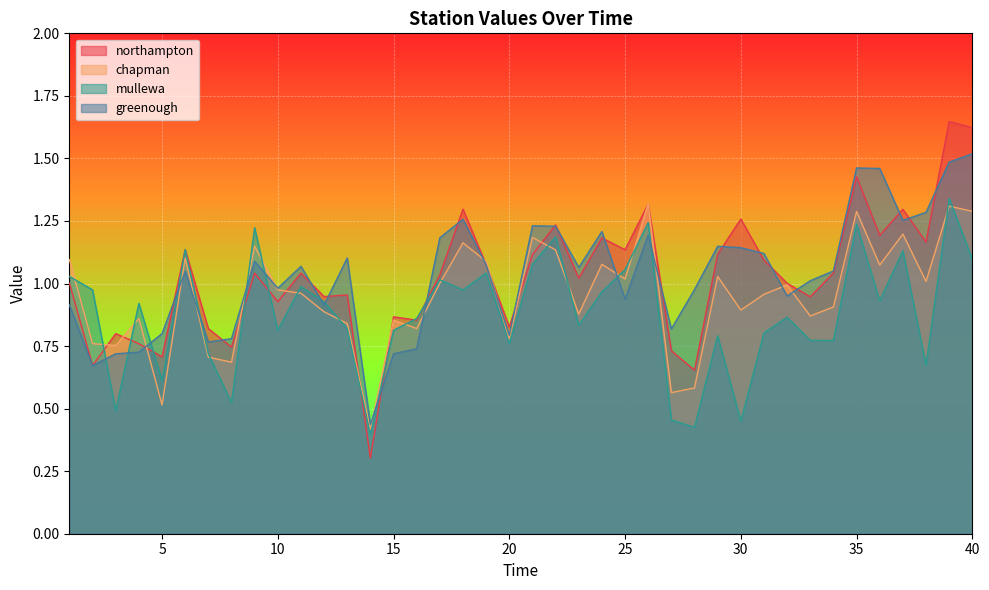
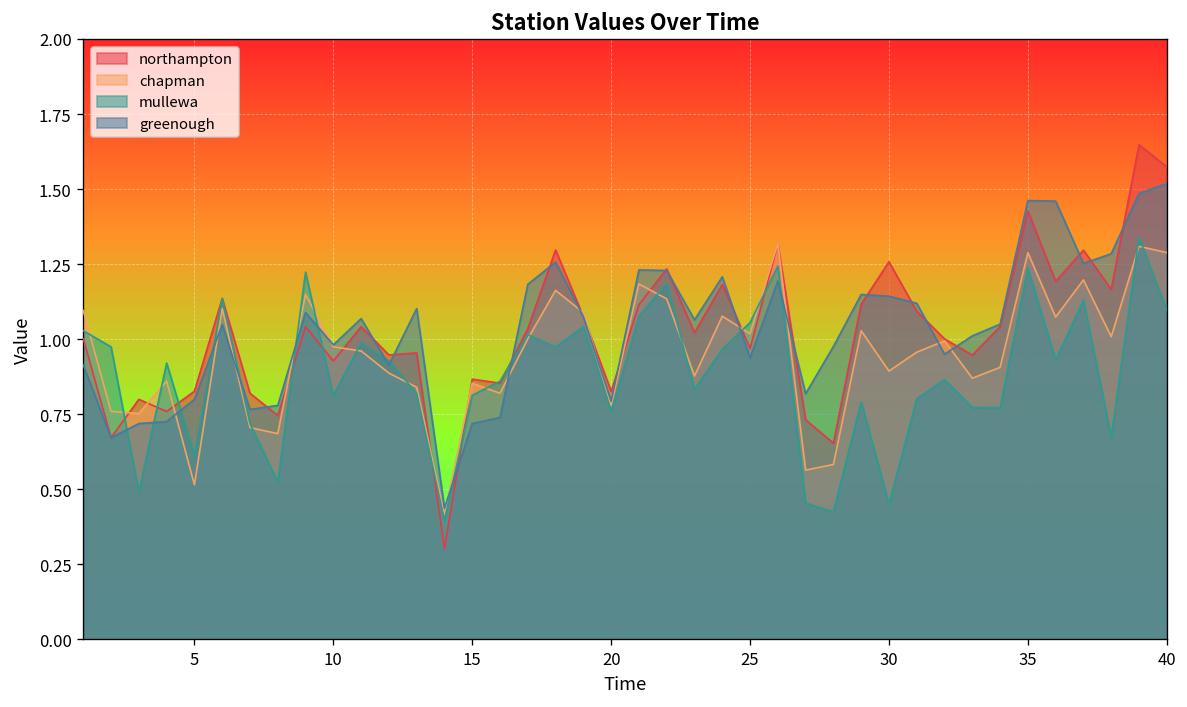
northampton, 5: 0.71 -> 0.83
northampton, 25: 1.14 -> 0.97
northampton, 40: 1.62 -> 1.57
